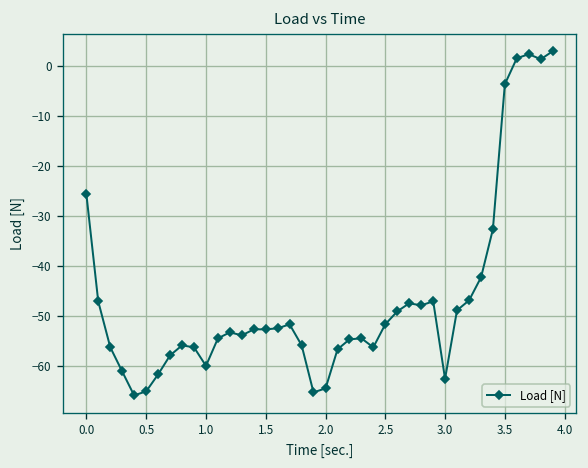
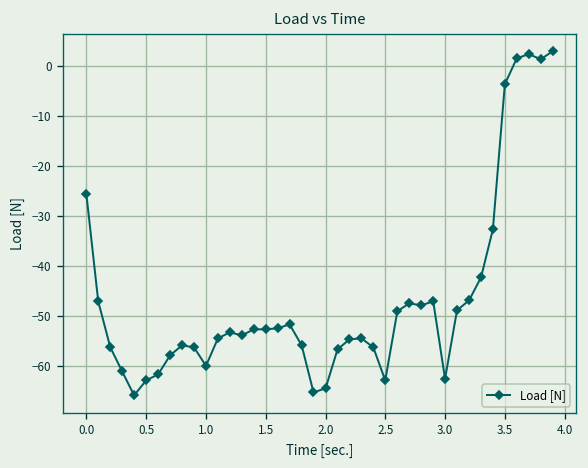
0.5: -65 -> -63
2.5: -52 -> -63
